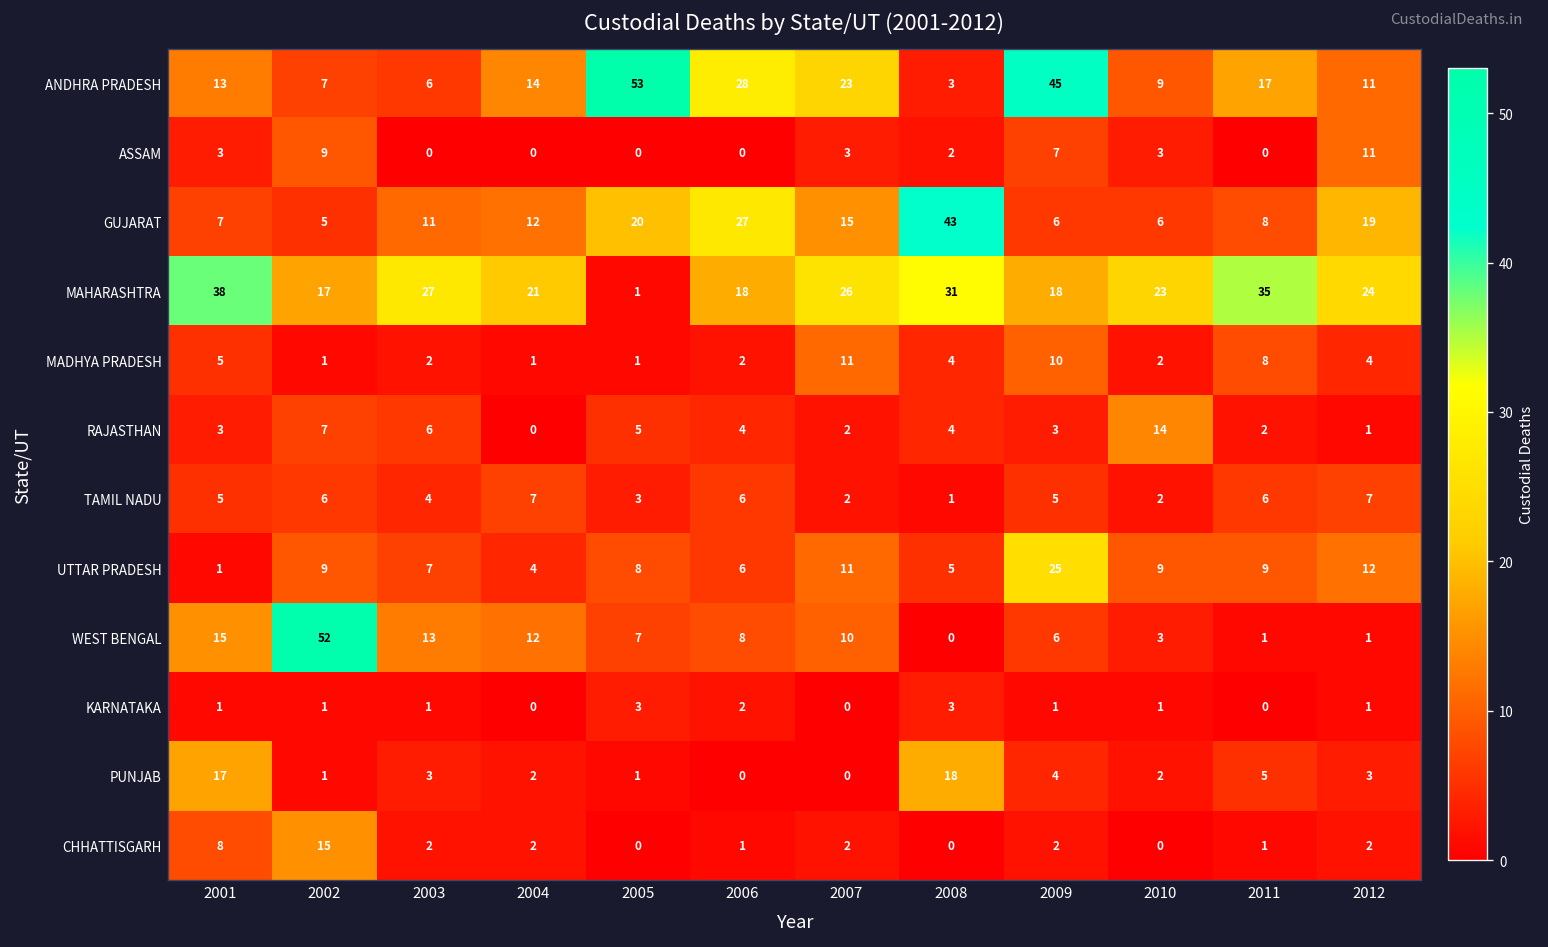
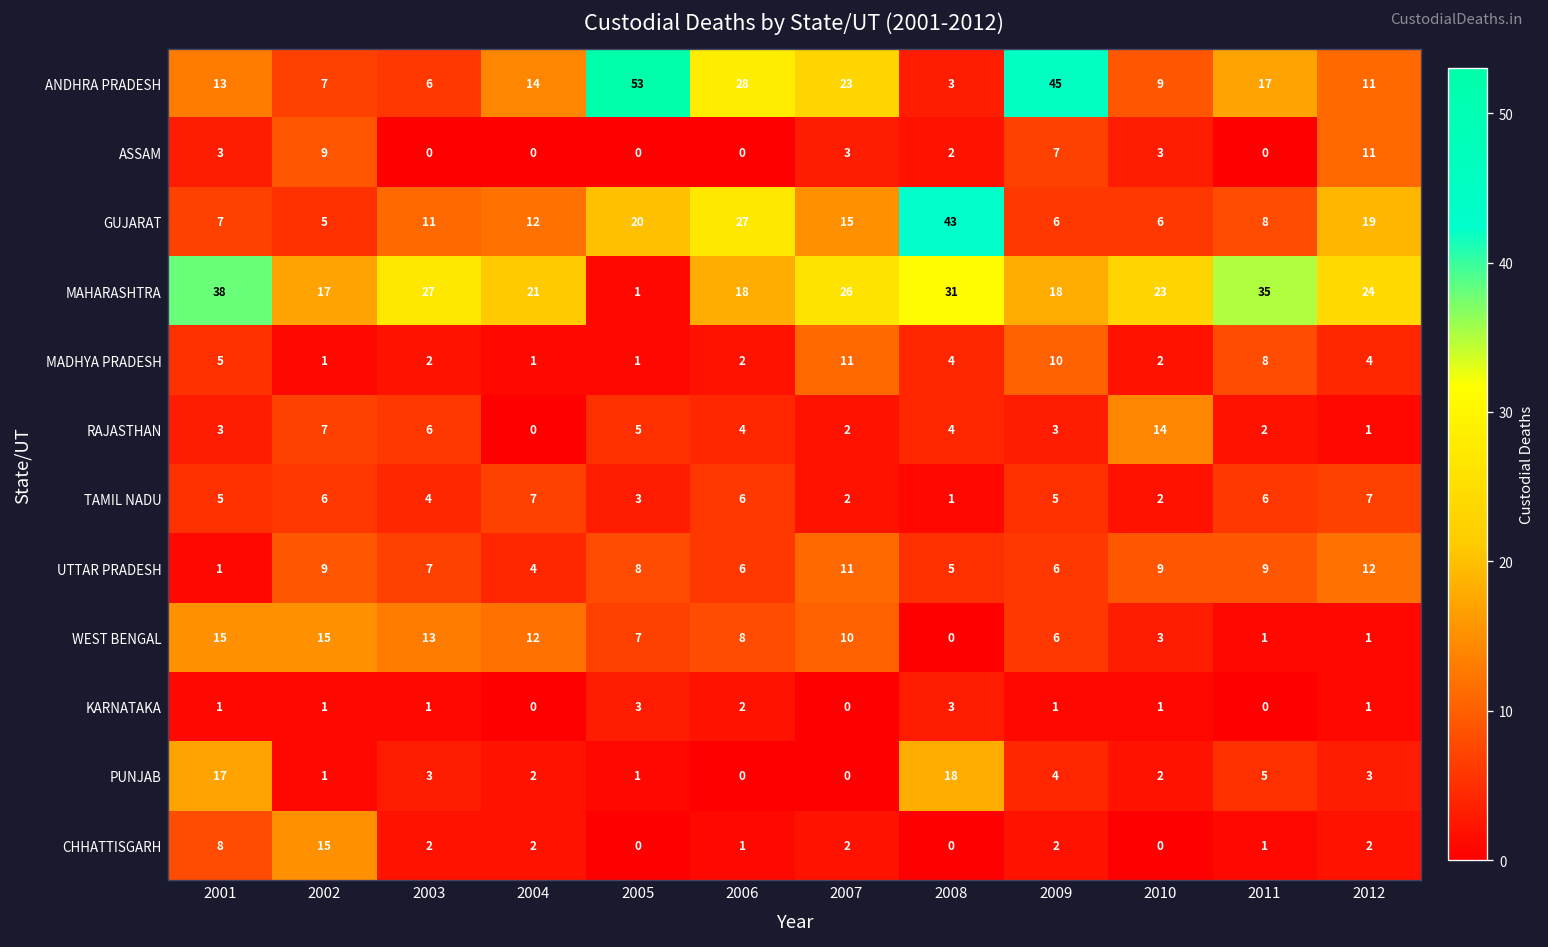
UTTAR PRADESH, 2009: 25 -> 6
WEST BENGAL, 2002: 52 -> 15
